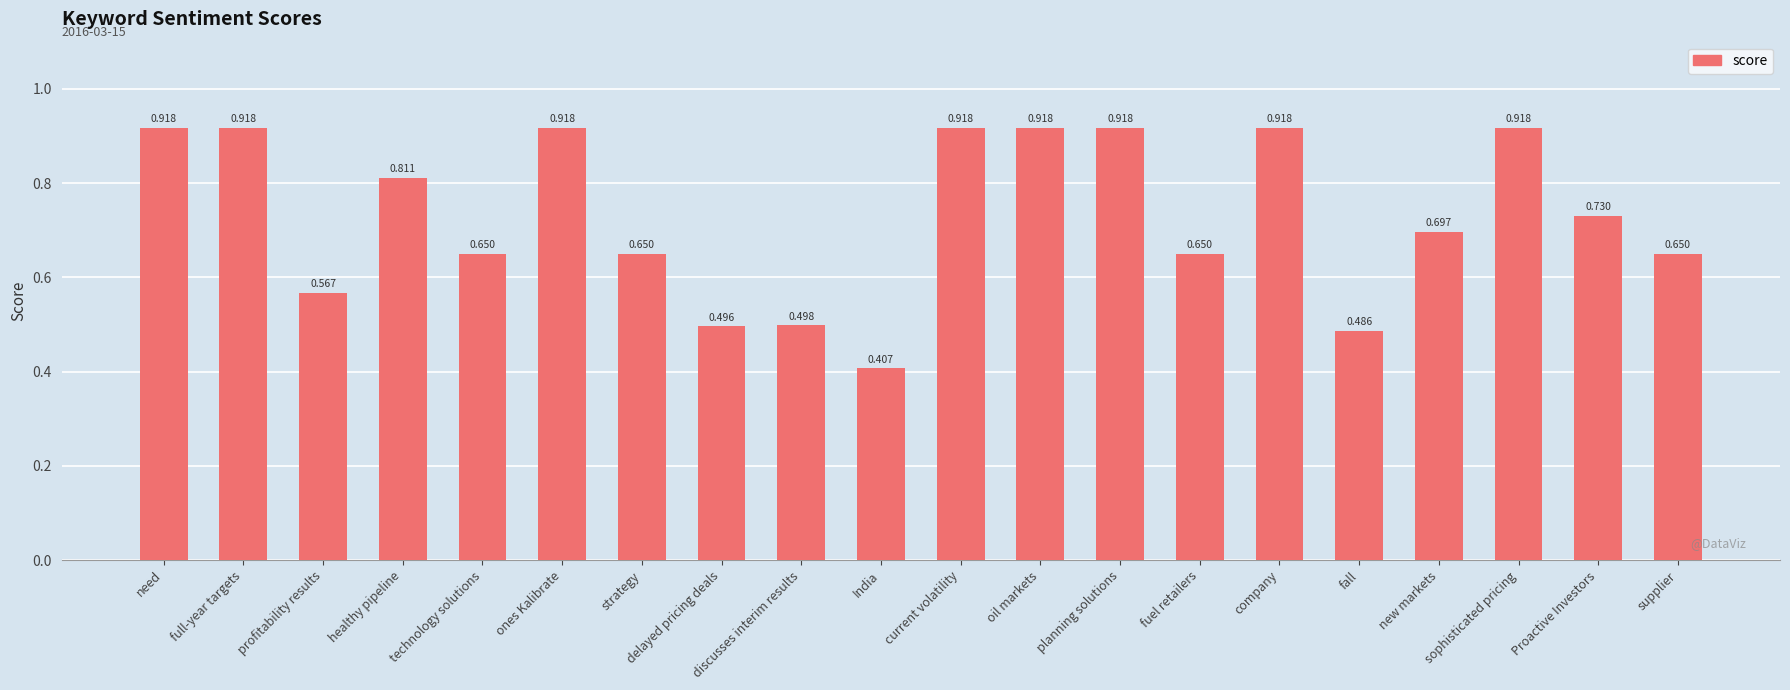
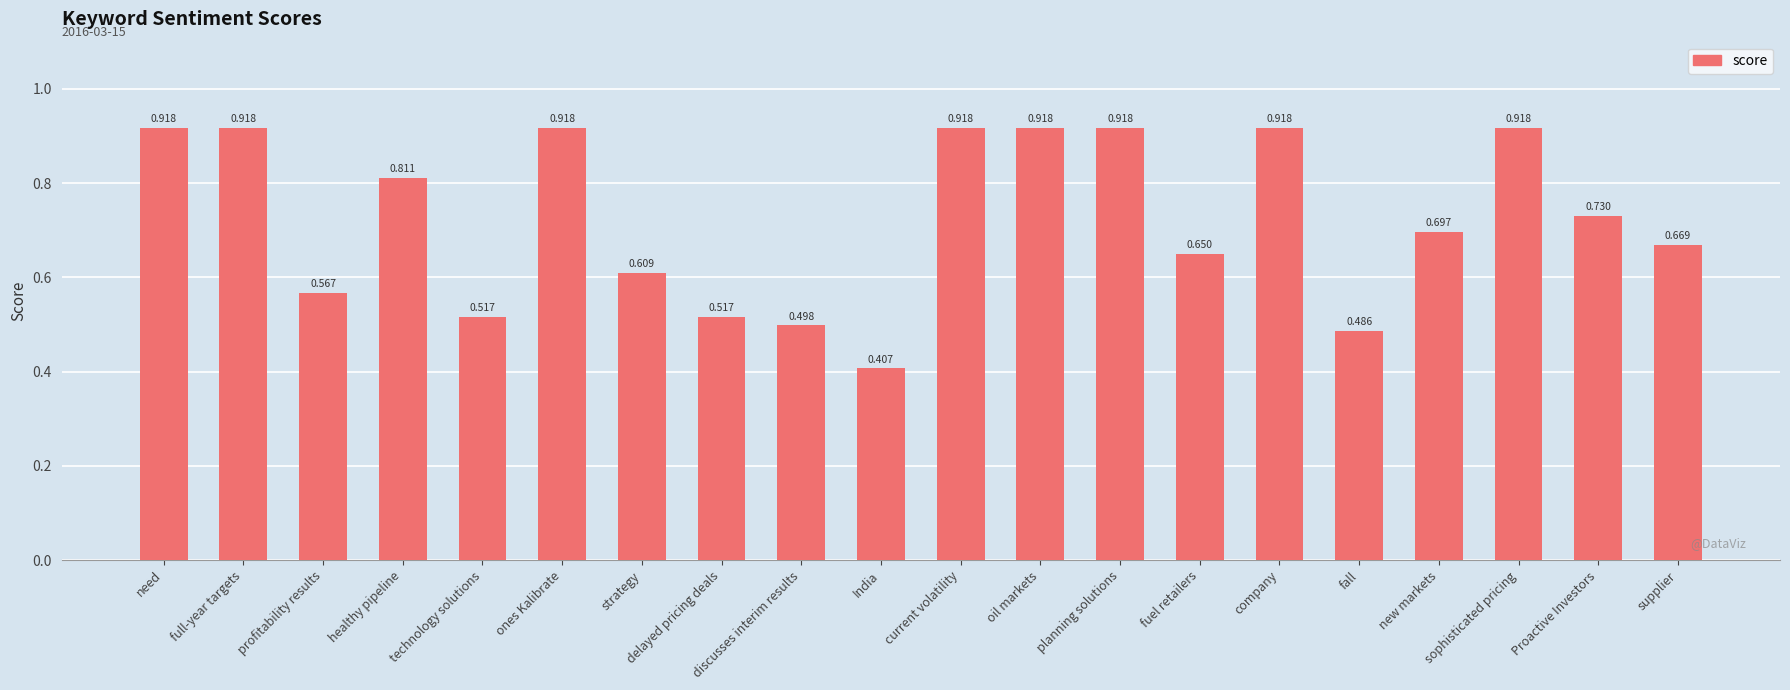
technology solutions: 0.650 -> 0.517
strategy: 0.650 -> 0.609
delayed pricing deals: 0.496 -> 0.517
supplier: 0.650 -> 0.669
